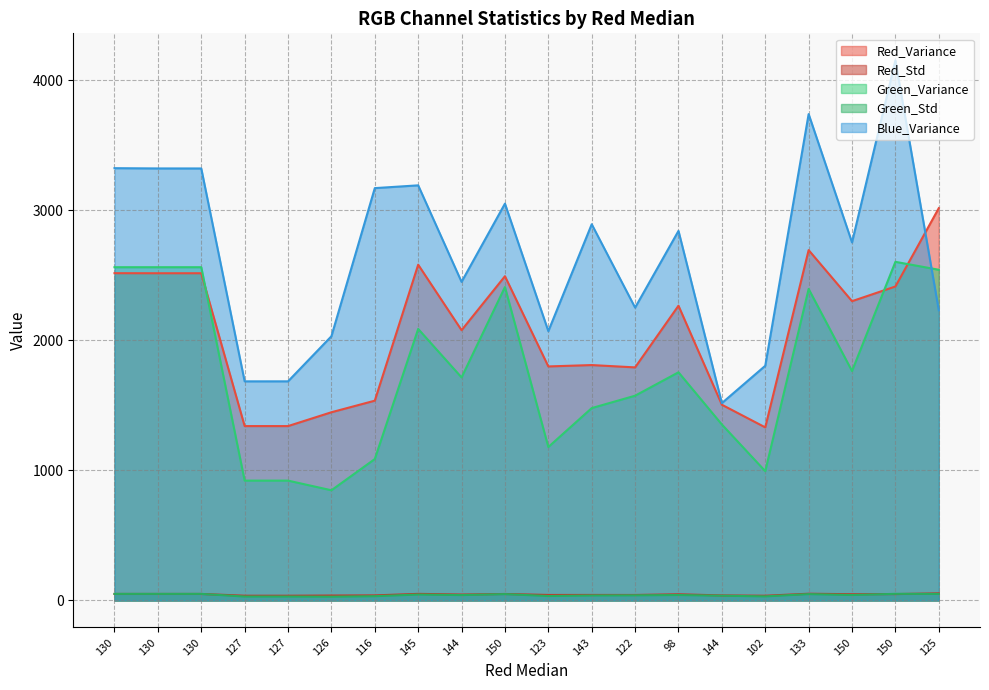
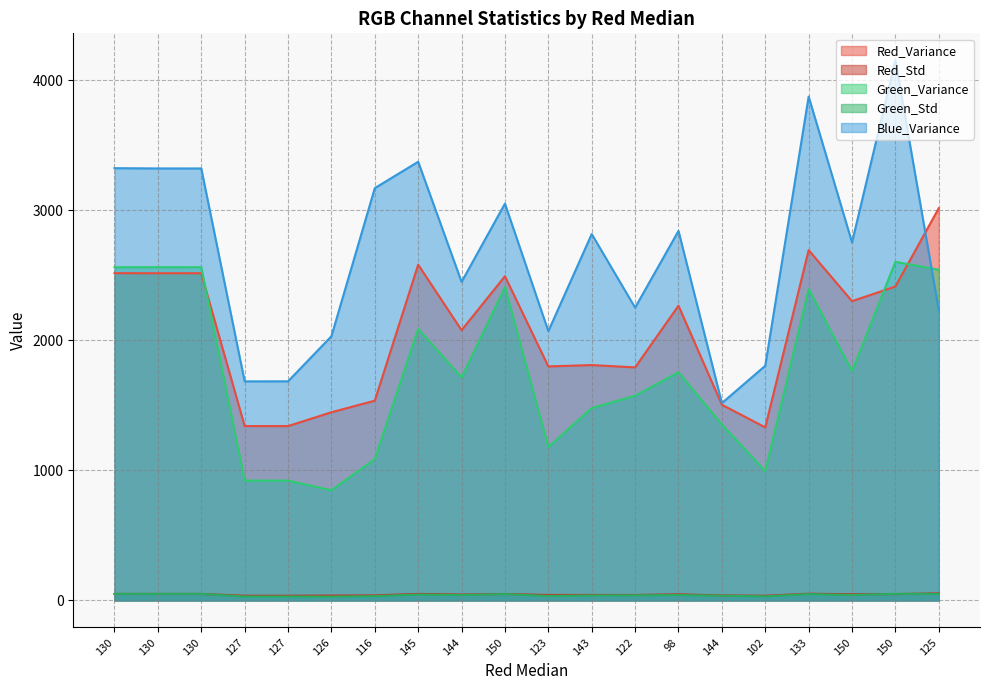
Blue_Variance, 145: 3190 -> 3370
Blue_Variance, 143: 2890 -> 2820
Blue_Variance, 133: 3740 -> 3870
